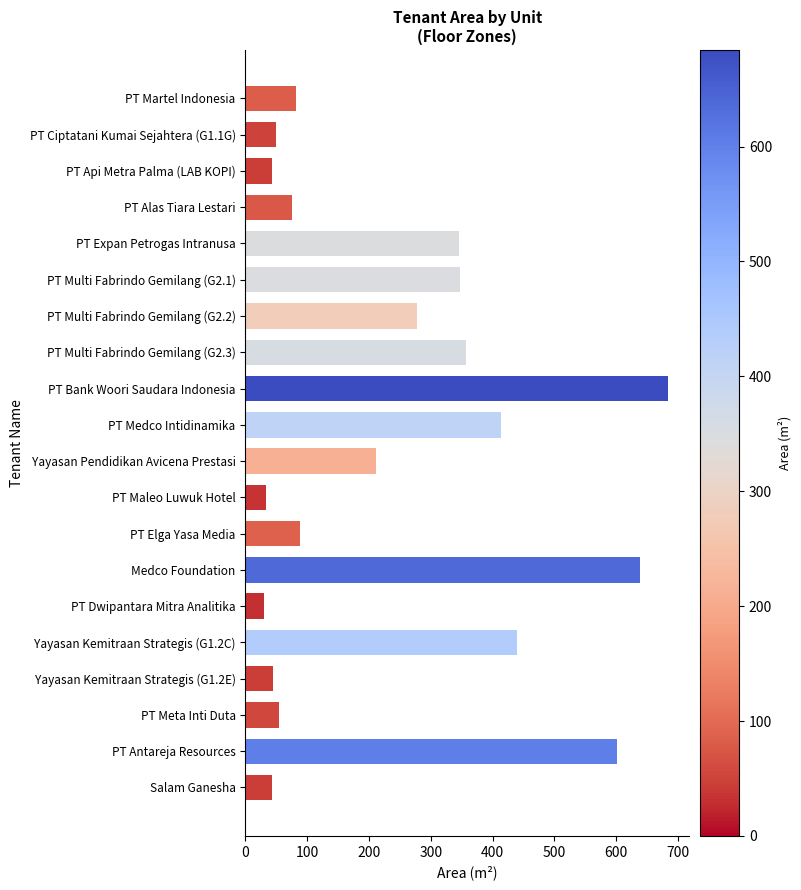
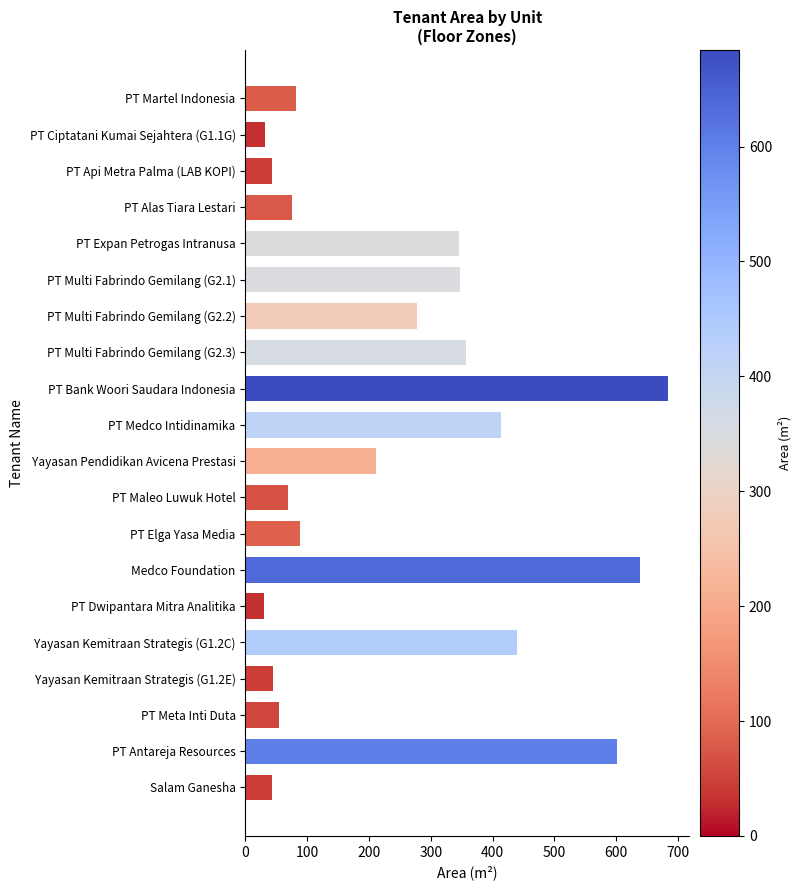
PT Ciptatani Kumai Sejahtera (G1.1G): 50 -> 30
PT Maleo Luwuk Hotel: 30 -> 70
